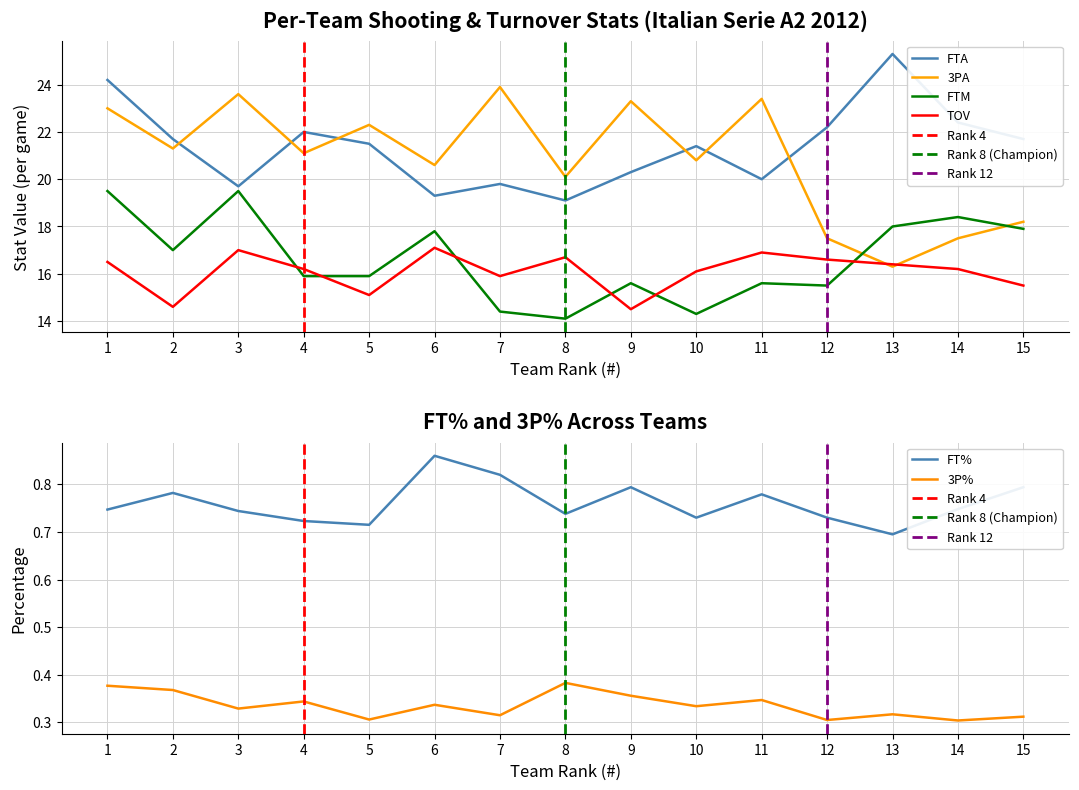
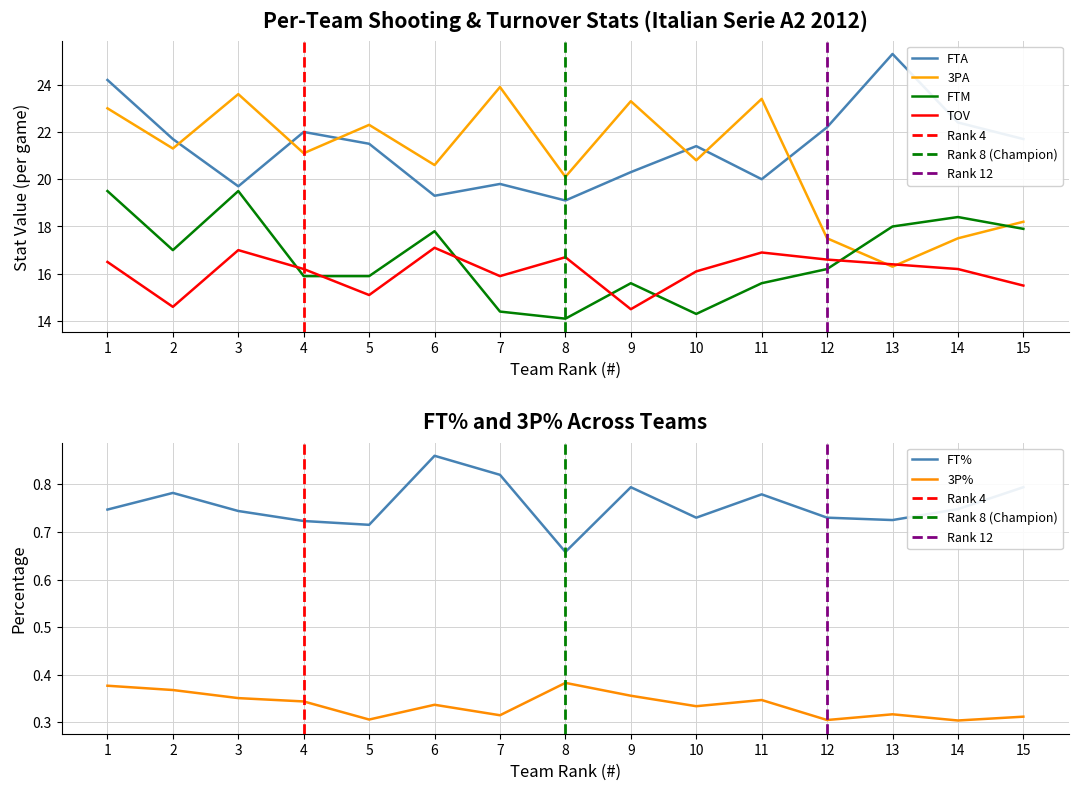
Per-Team Shooting & Turnover Stats (Italian Serie A2 2012), FTM, 12: 15.5 -> 16.2
FT% and 3P% Across Teams, 3P%, 3: 0.33 -> 0.35
FT% and 3P% Across Teams, FT%, 8: 0.74 -> 0.66
FT% and 3P% Across Teams, FT%, 13: 0.70 -> 0.73
